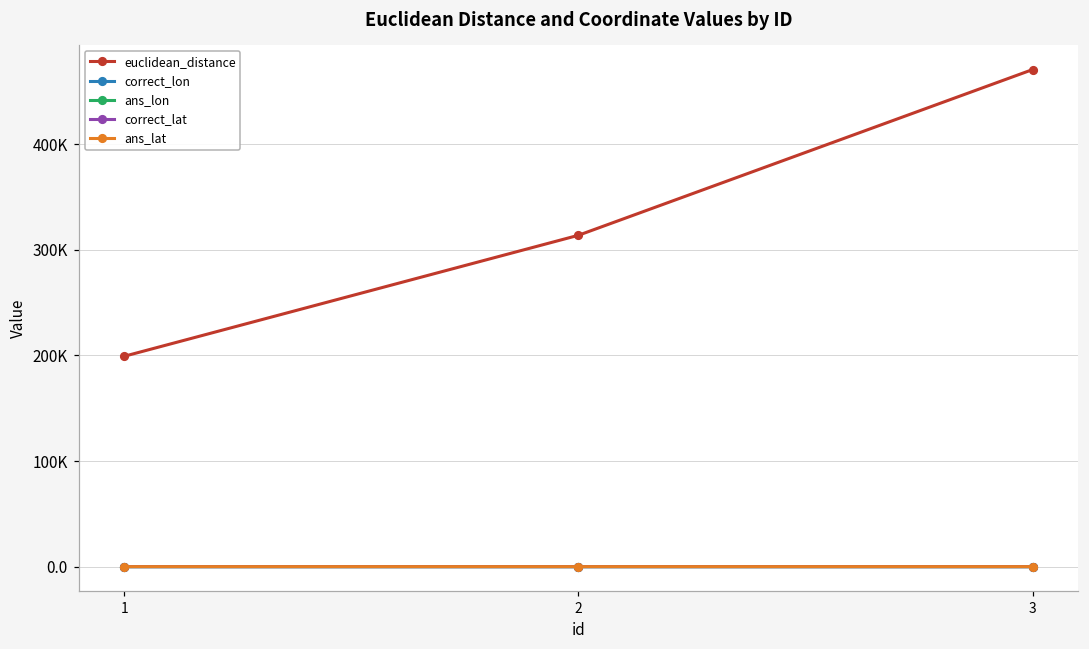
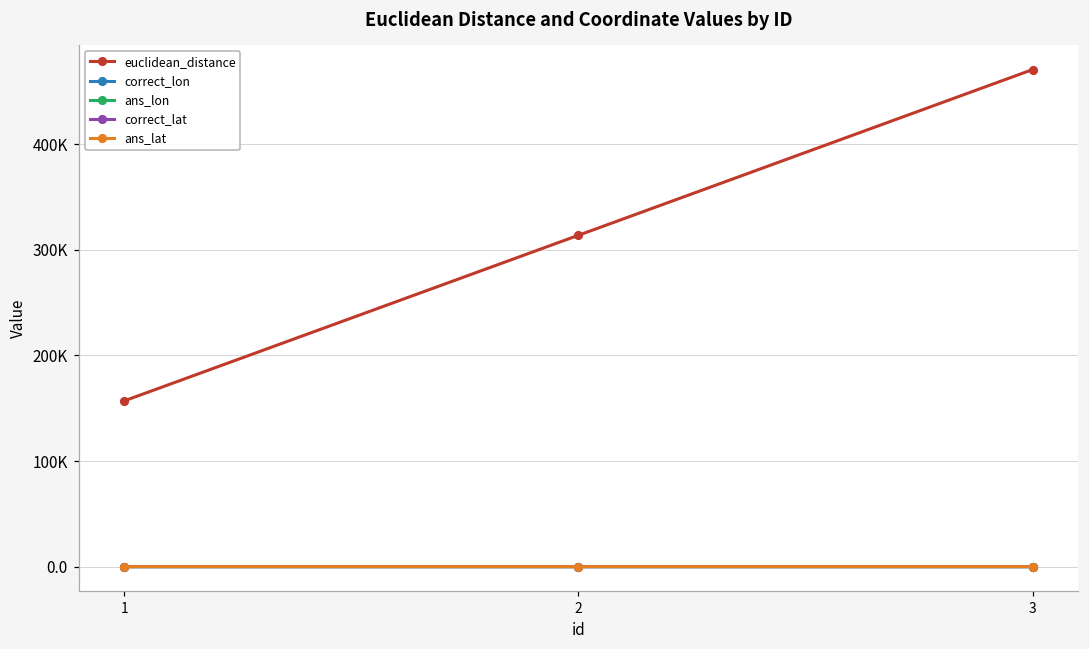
euclidean_distance, 1: 200000 -> 160000
